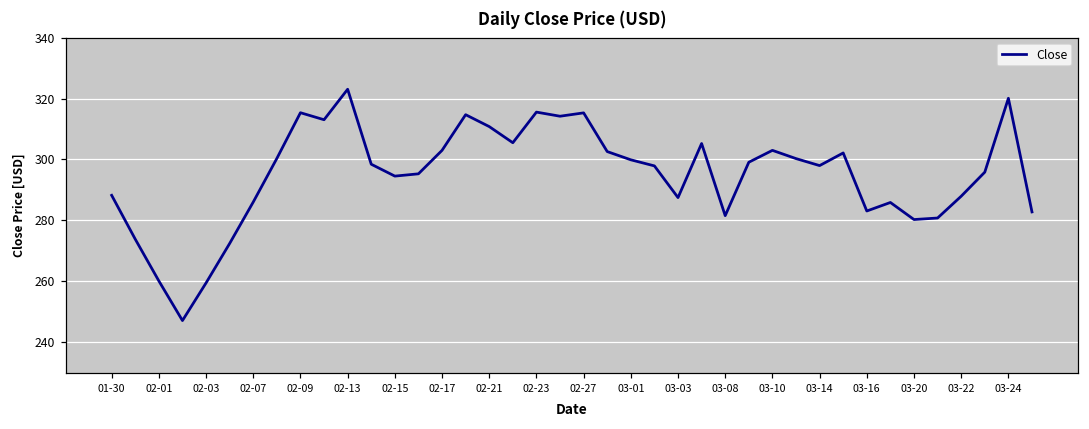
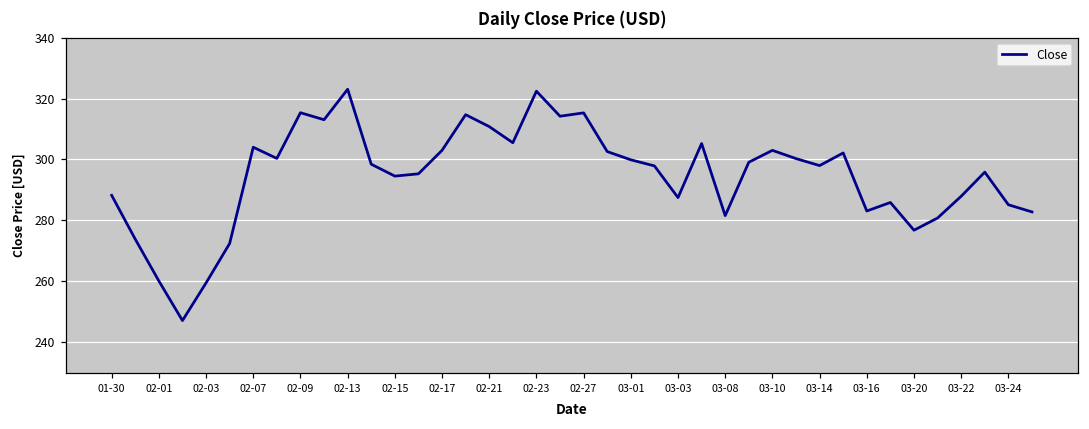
02-07: 286 -> 304
02-23: 316 -> 322
03-20: 280 -> 277
03-24: 320 -> 285
